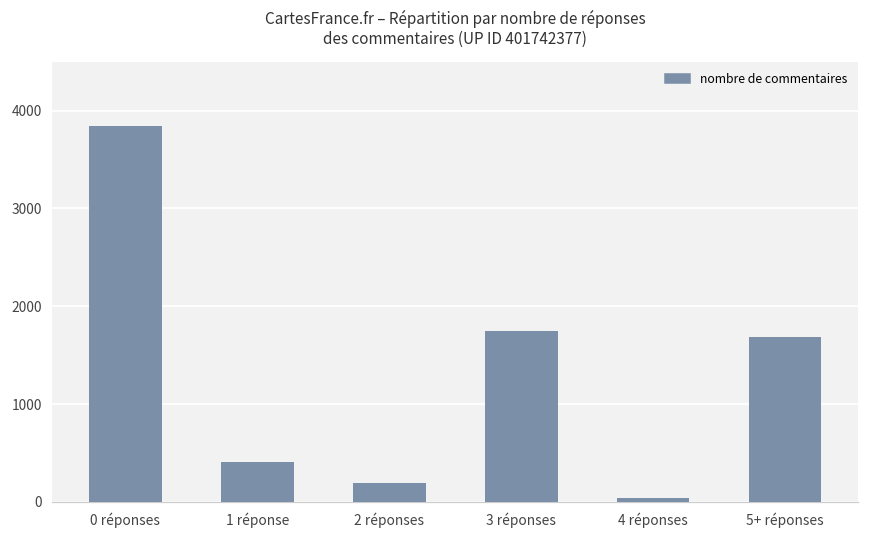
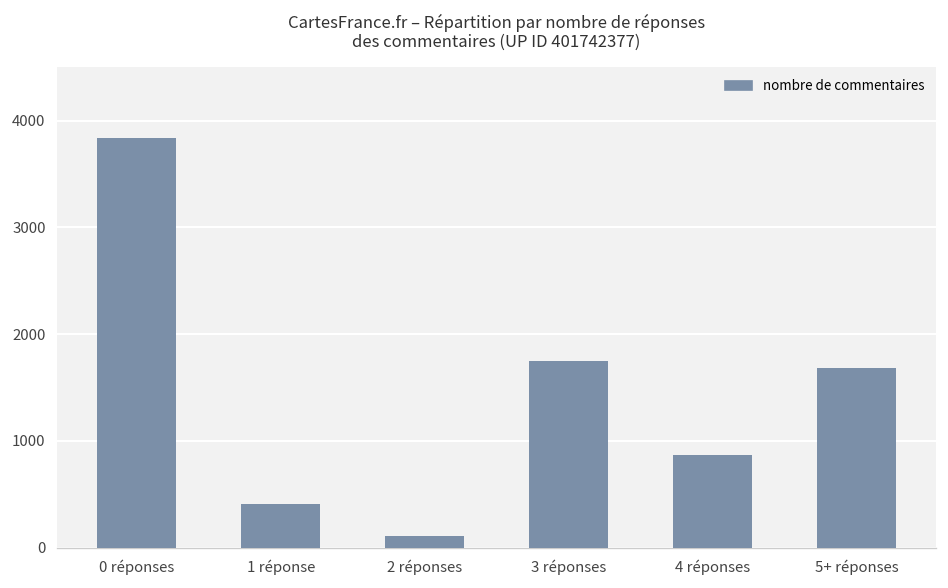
2 réponses: 200 -> 100
4 réponses: 0 -> 900
